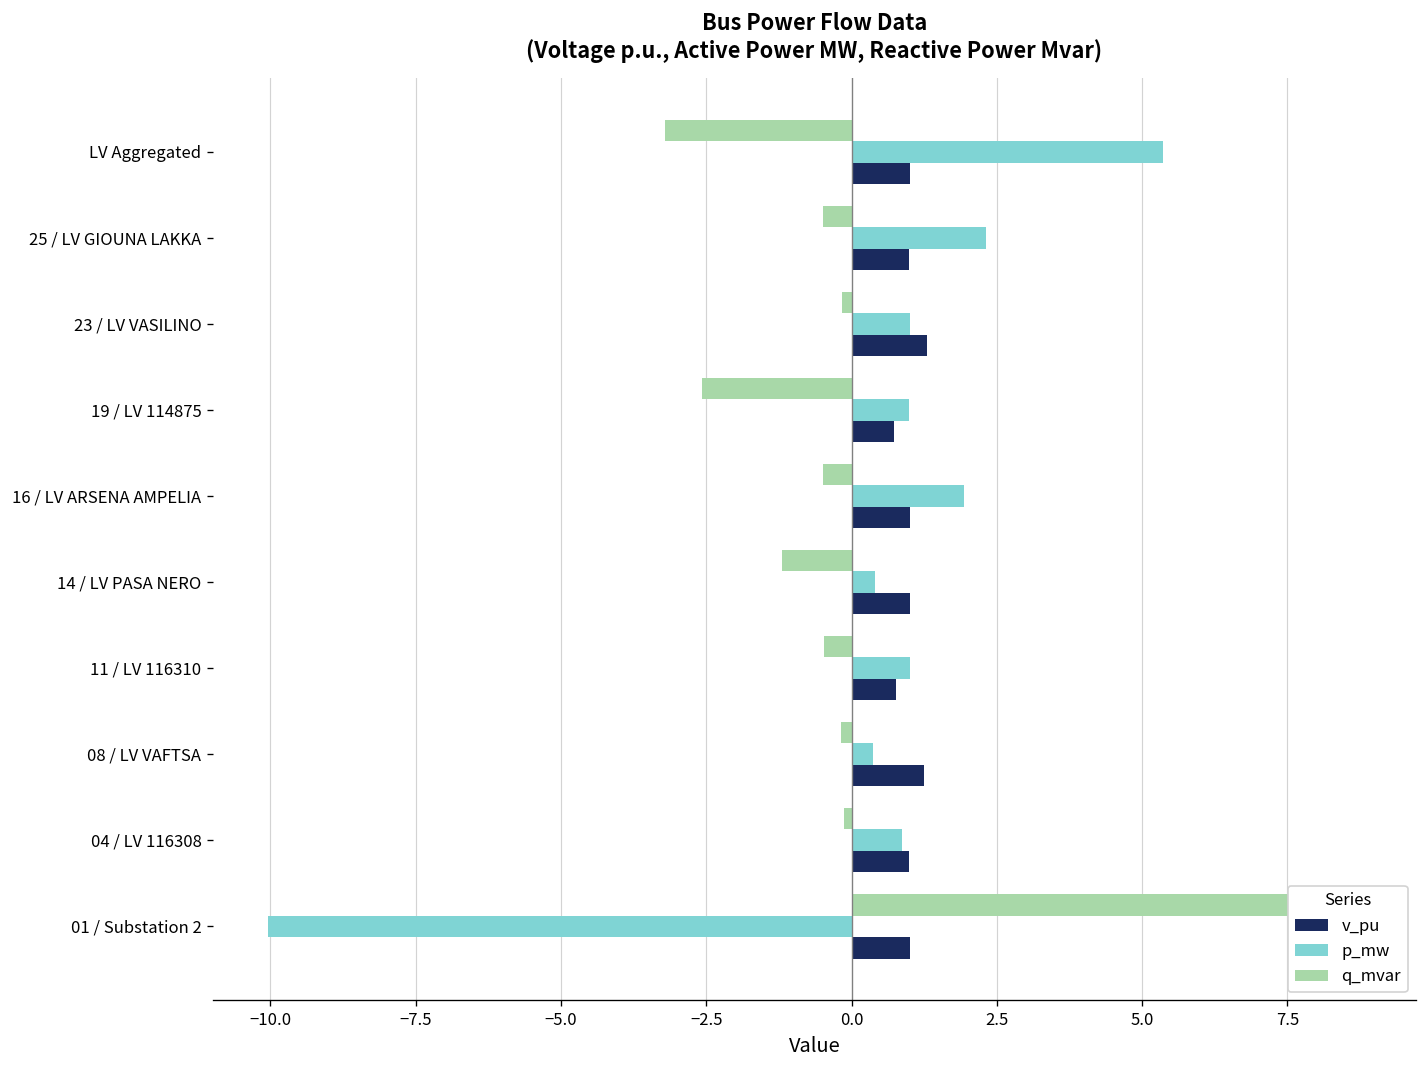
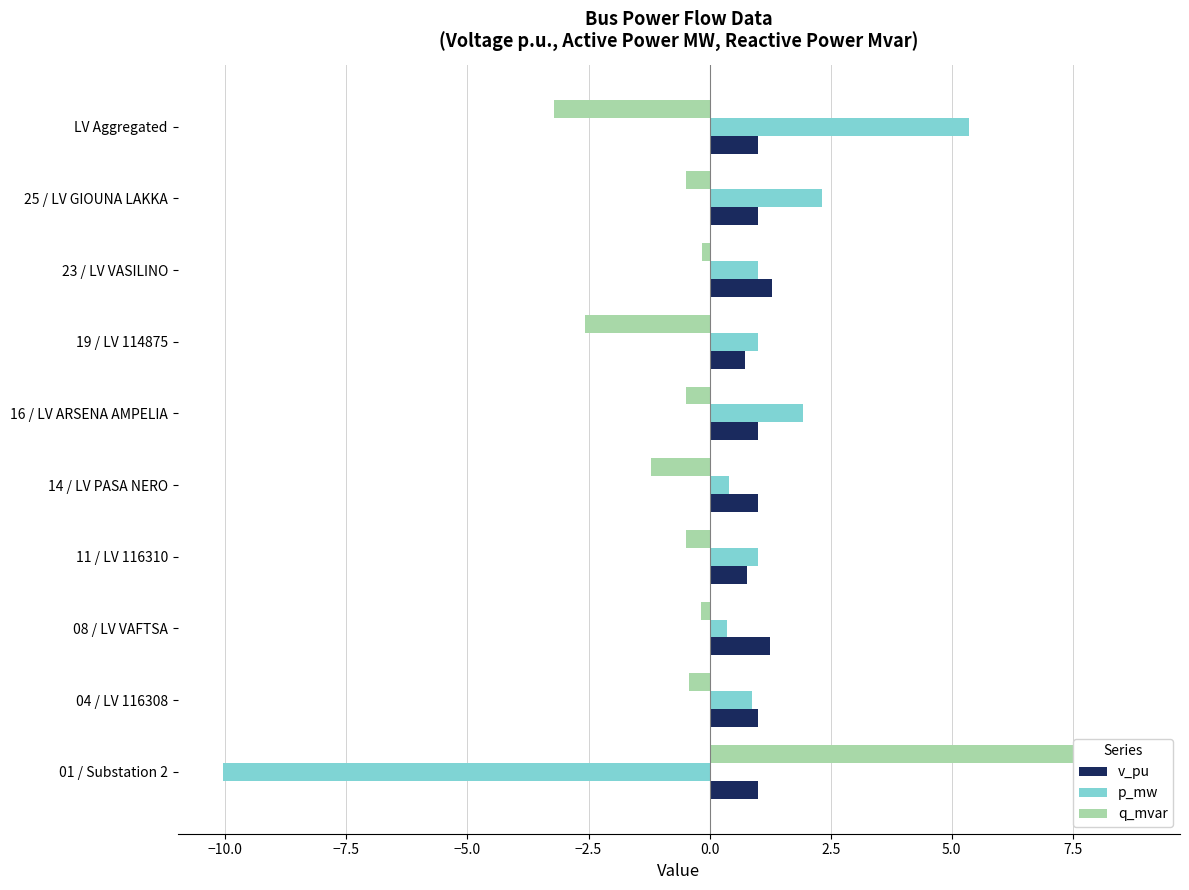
q_mvar, 04 / LV 116308: -0.1 -> -0.4
